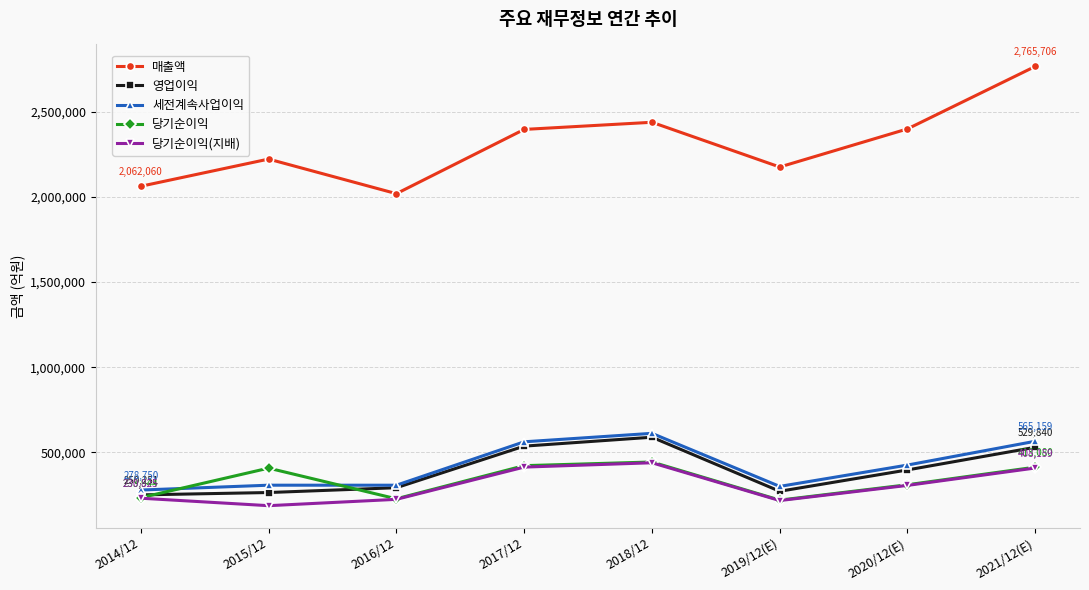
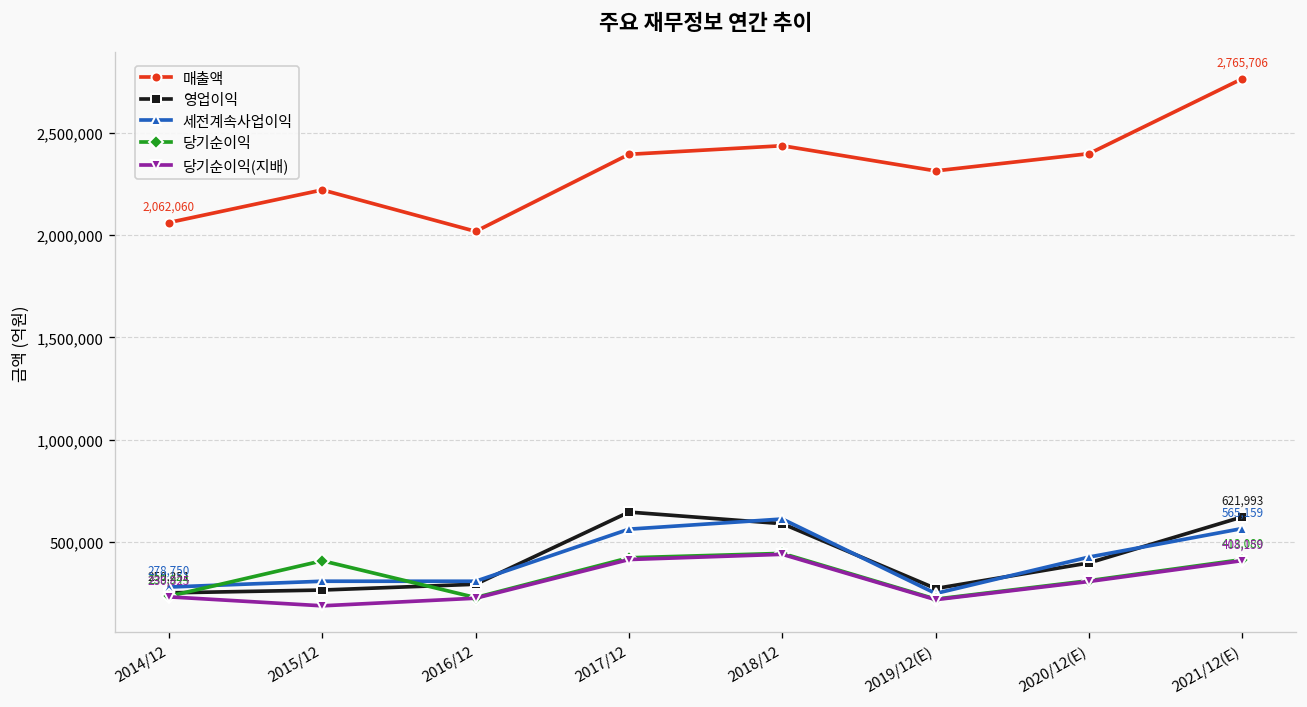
영업이익, 2017/12: 540,000 -> 650,000
매출액, 2019/12(E): 2,180,000 -> 2,310,000
세전계속사업이익, 2019/12(E): 300,000 -> 250,000
영업이익, 2021/12(E): 529,840 -> 621,993
